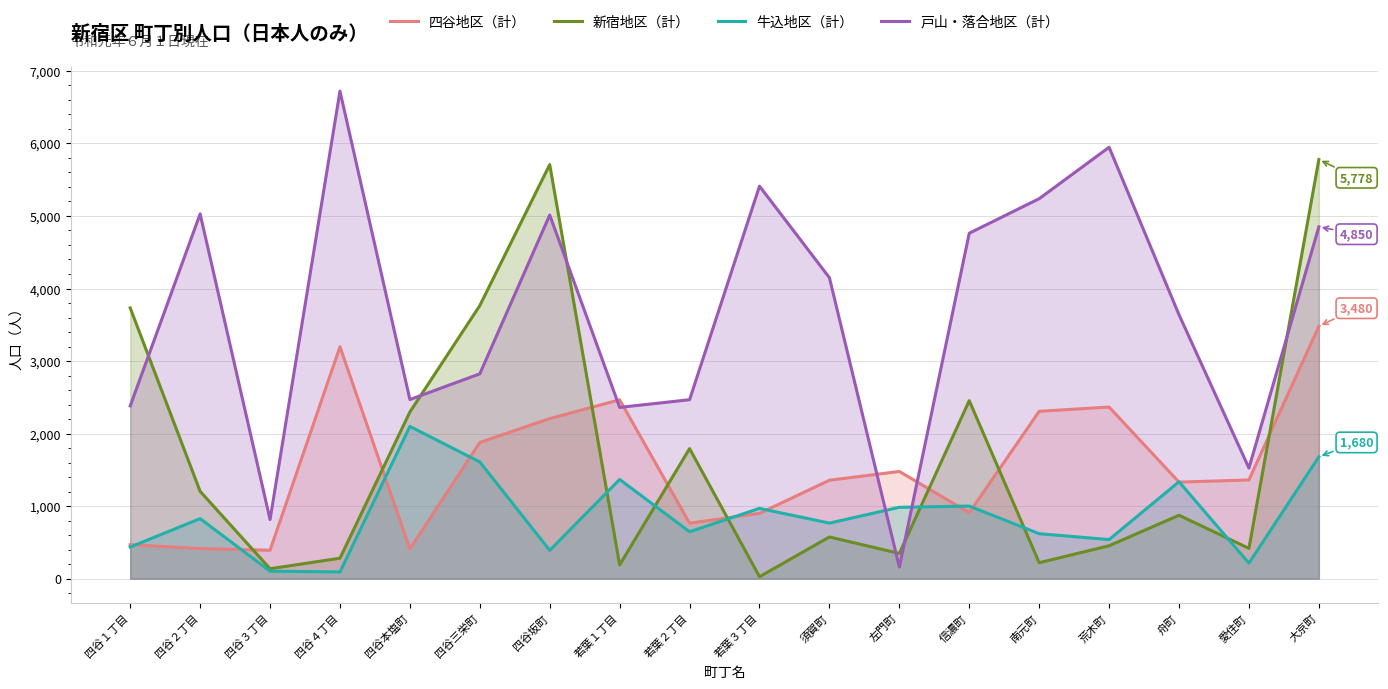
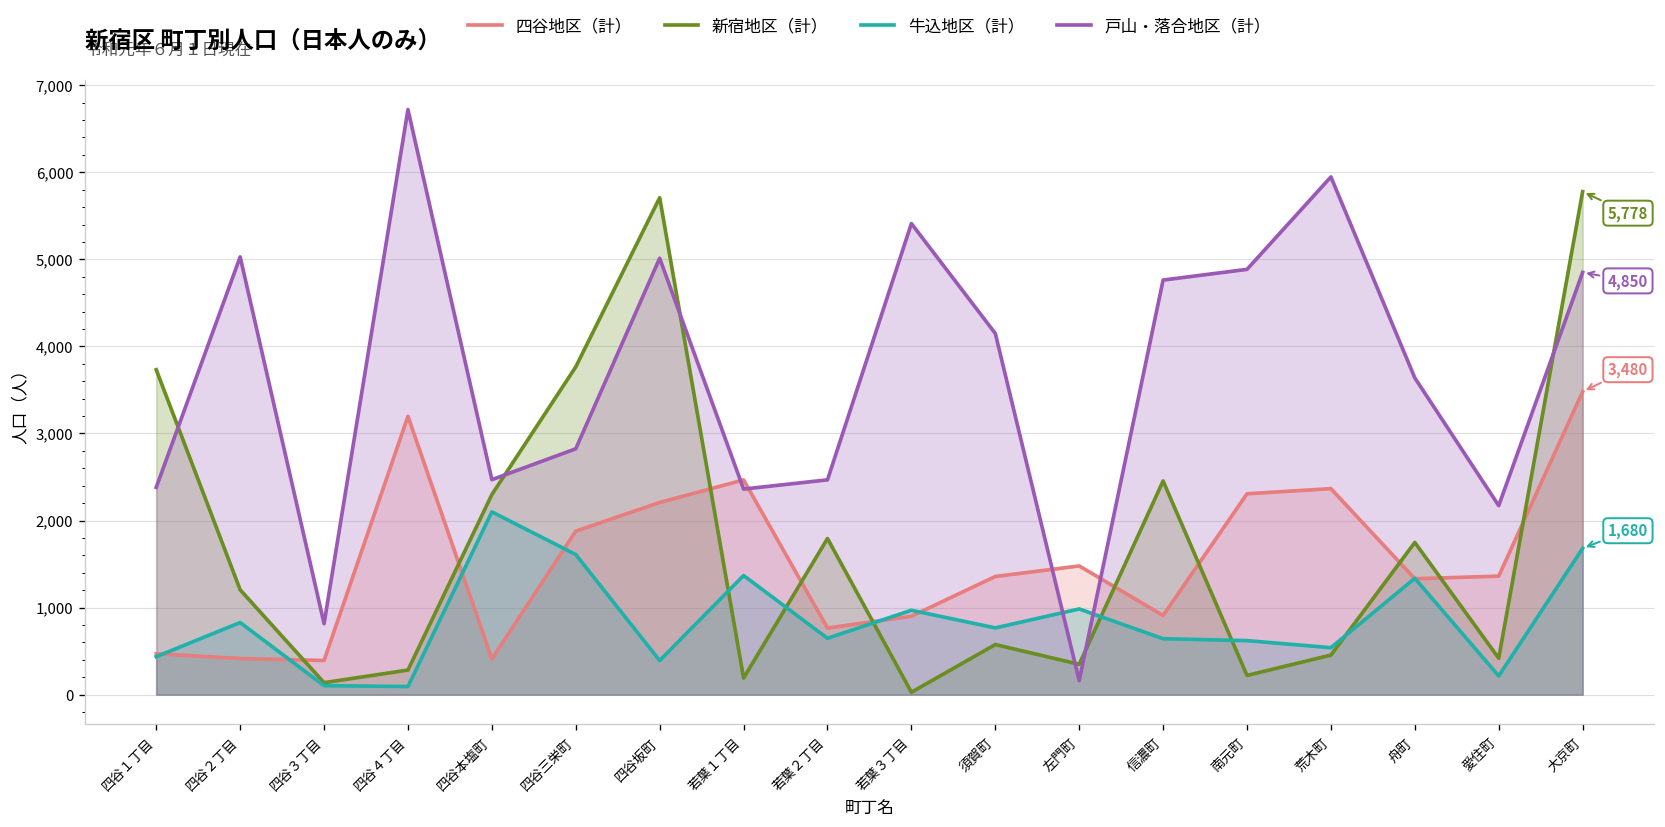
牛込地区（計）, 信濃町: 1,000 -> 600
戸山・落合地区（計）, 南元町: 5,200 -> 4,900
新宿地区（計）, 舟町: 900 -> 1,700
戸山・落合地区（計）, 愛住町: 1,500 -> 2,200
